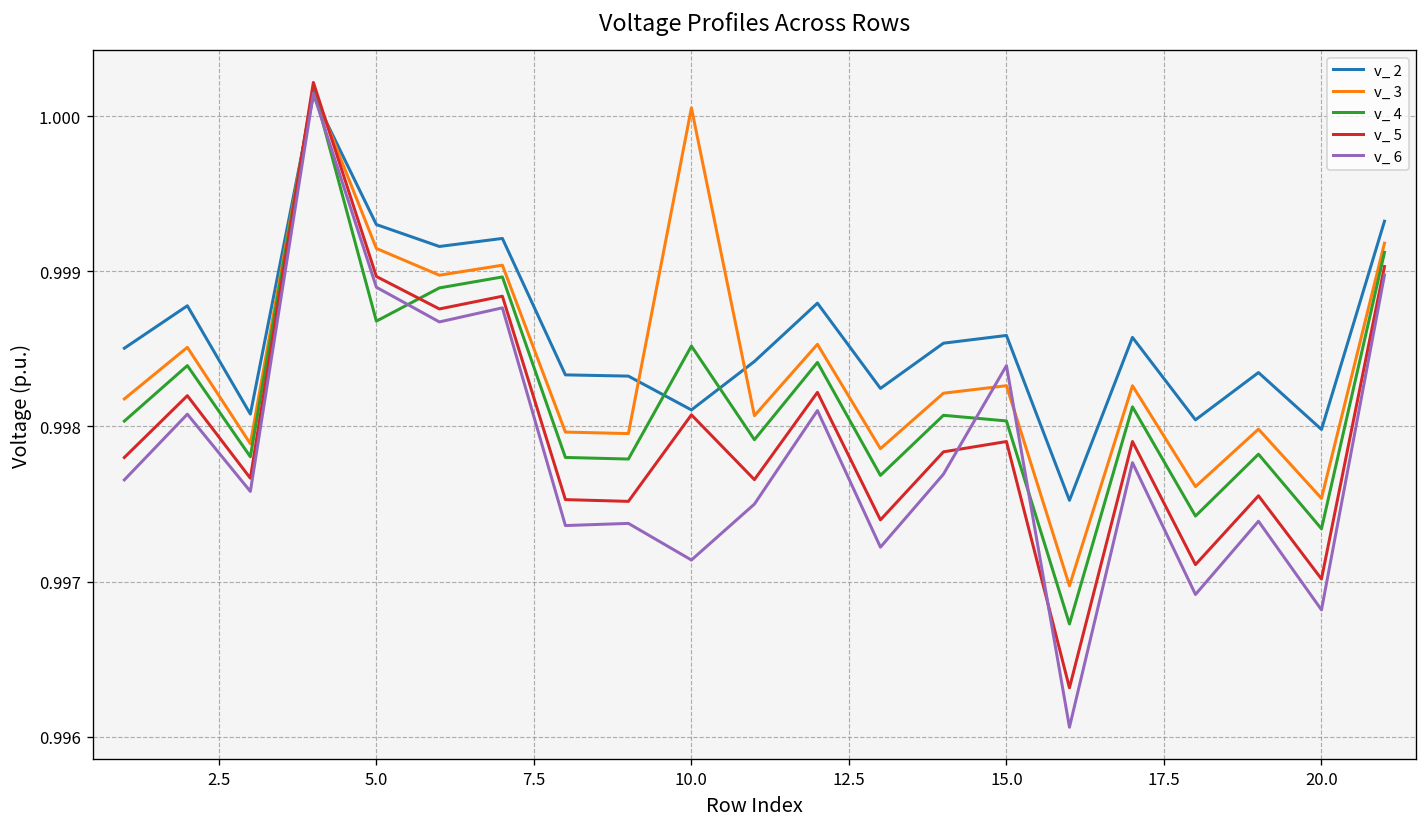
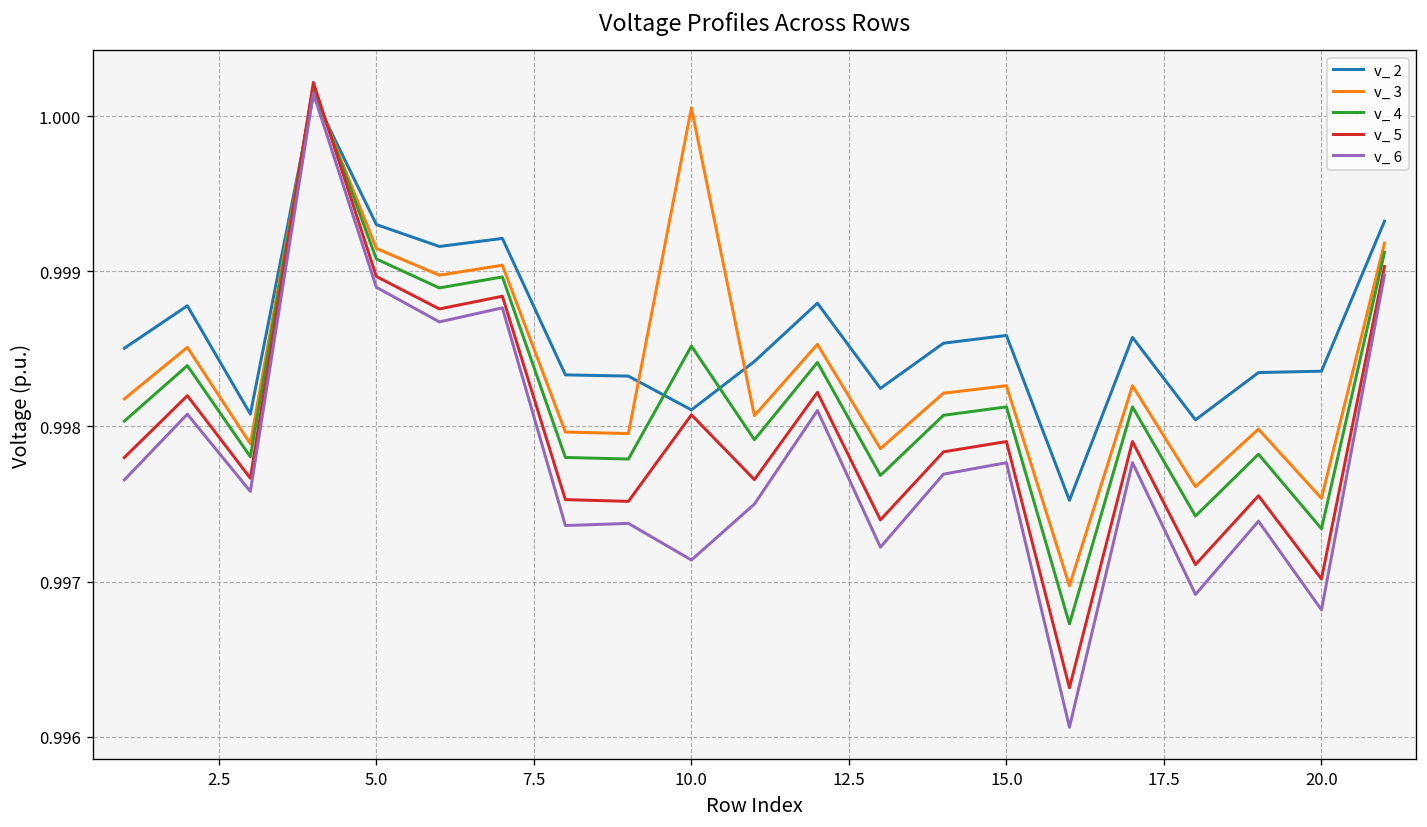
v_ 4, 5.0: 0.99868 -> 0.99908
v_ 4, 15.0: 0.99804 -> 0.99813
v_ 6, 15.0: 0.99839 -> 0.99777
v_ 2, 20.0: 0.99798 -> 0.99836
